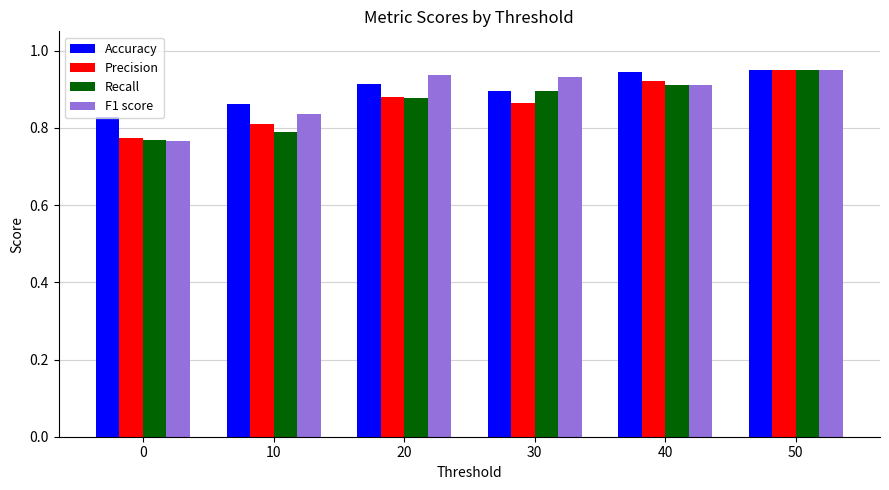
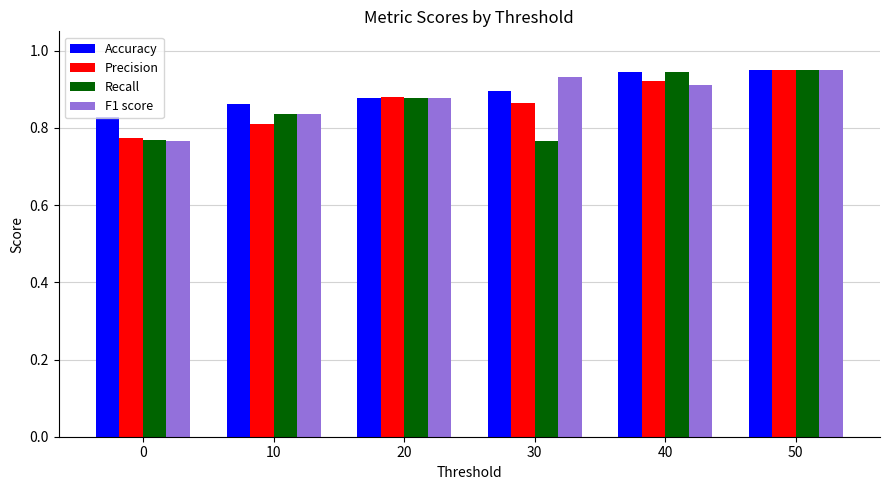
Recall, 10: 0.79 -> 0.84
Accuracy, 20: 0.91 -> 0.88
F1 score, 20: 0.94 -> 0.88
Recall, 30: 0.90 -> 0.77
Recall, 40: 0.91 -> 0.94
